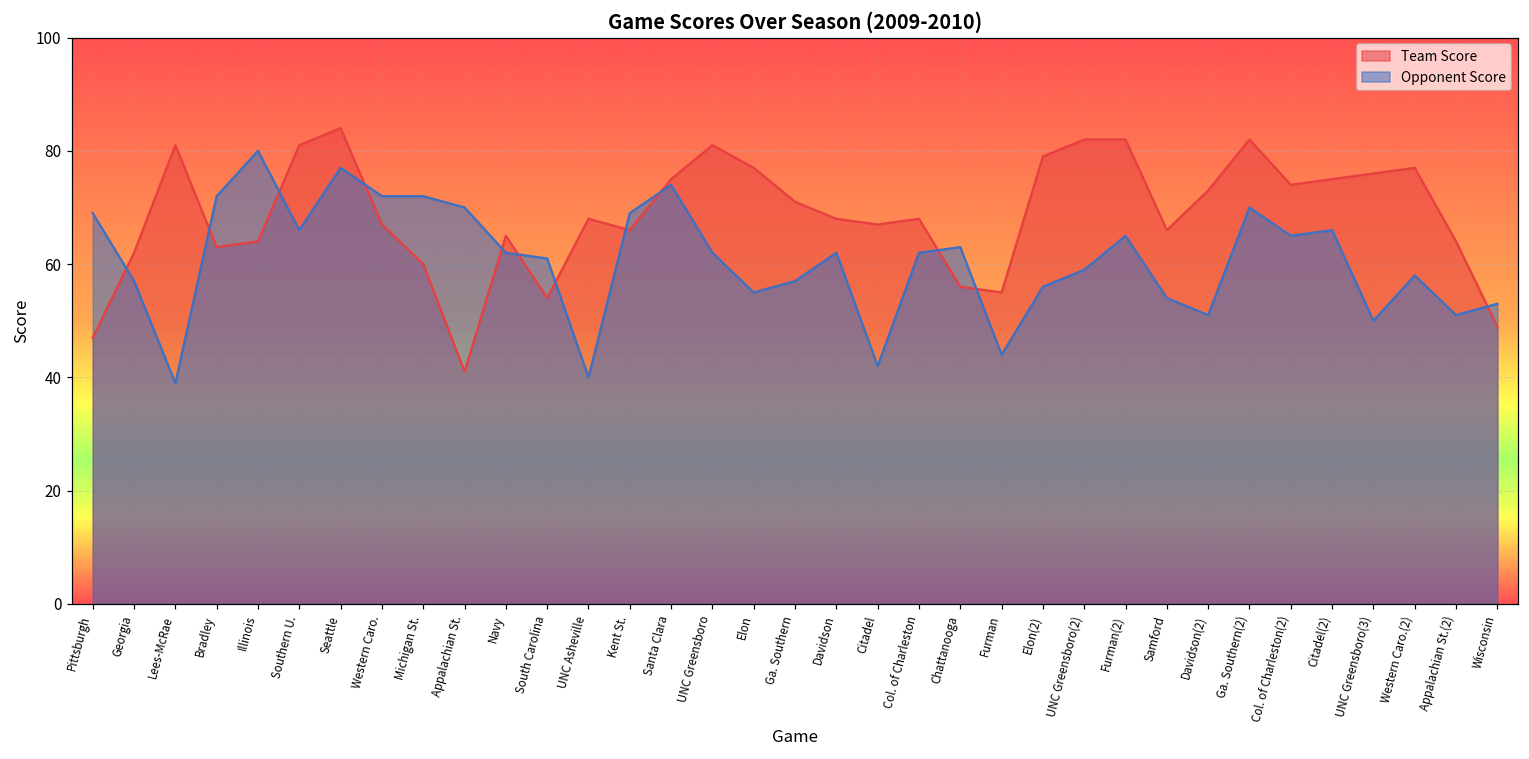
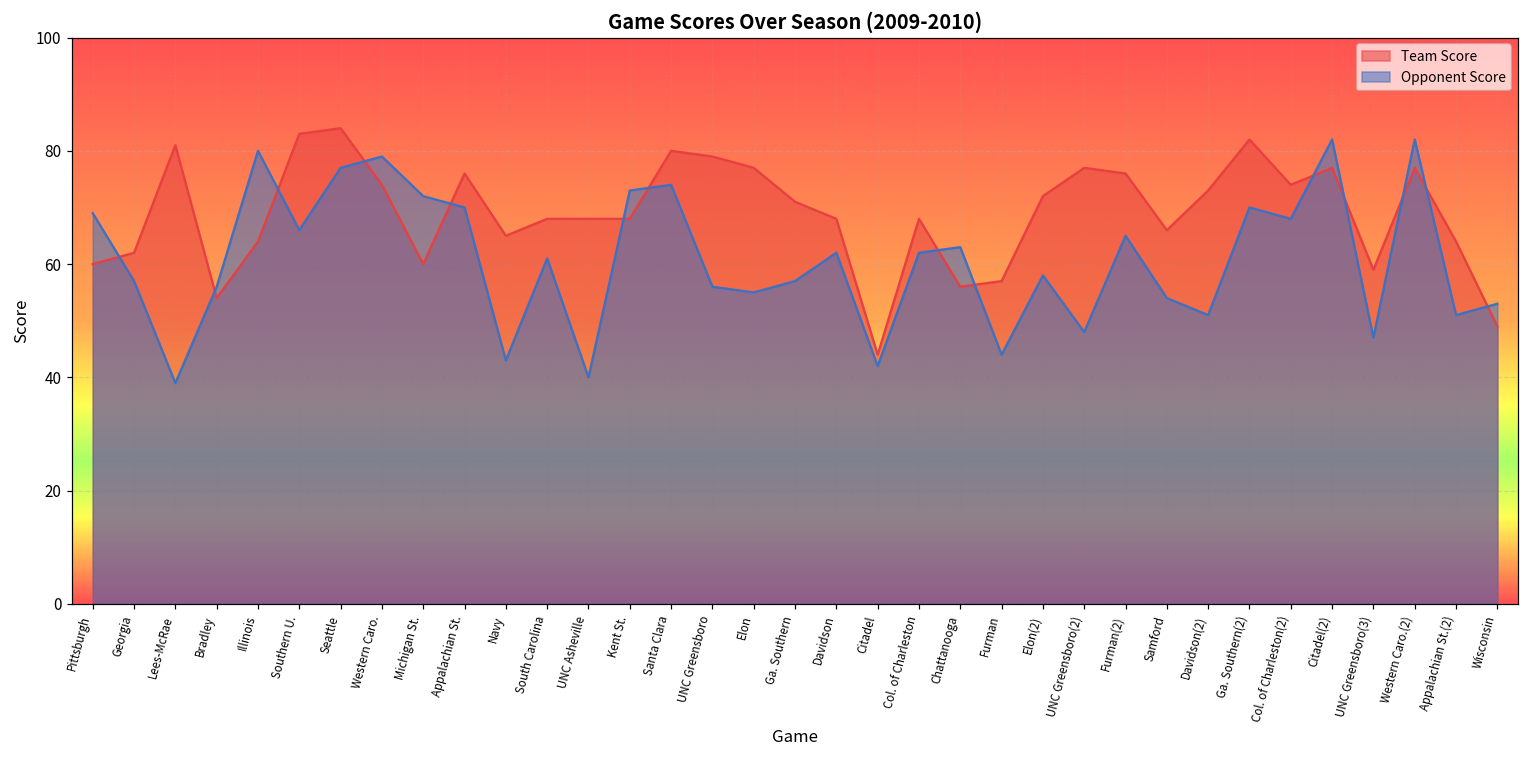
Team Score, Pittsburgh: 47 -> 60
Team Score, Bradley: 63 -> 54
Opponent Score, Bradley: 72 -> 56
Team Score, Southern U.: 81 -> 83
Team Score, Western Caro.: 67 -> 74
Opponent Score, Western Caro.: 72 -> 79
Team Score, Appalachian St.: 41 -> 76
Opponent Score, Navy: 62 -> 43
Team Score, South Carolina: 54 -> 68
Team Score, Kent St.: 66 -> 68
Opponent Score, Kent St.: 69 -> 73
Team Score, Santa Clara: 75 -> 80
Team Score, UNC Greensboro: 81 -> 79
Opponent Score, UNC Greensboro: 62 -> 56
Team Score, Citadel: 67 -> 44
Team Score, Furman: 55 -> 57
Team Score, Elon(2): 79 -> 72
Opponent Score, Elon(2): 56 -> 58
Team Score, UNC Greensboro(2): 82 -> 77
Opponent Score, UNC Greensboro(2): 59 -> 48
Team Score, Furman(2): 82 -> 76
Opponent Score, Col. of Charleston(2): 65 -> 68
Team Score, Citadel(2): 75 -> 77
Opponent Score, Citadel(2): 66 -> 82
Team Score, UNC Greensboro(3): 76 -> 59
Opponent Score, UNC Greensboro(3): 50 -> 47
Opponent Score, Western Caro.(2): 58 -> 82
